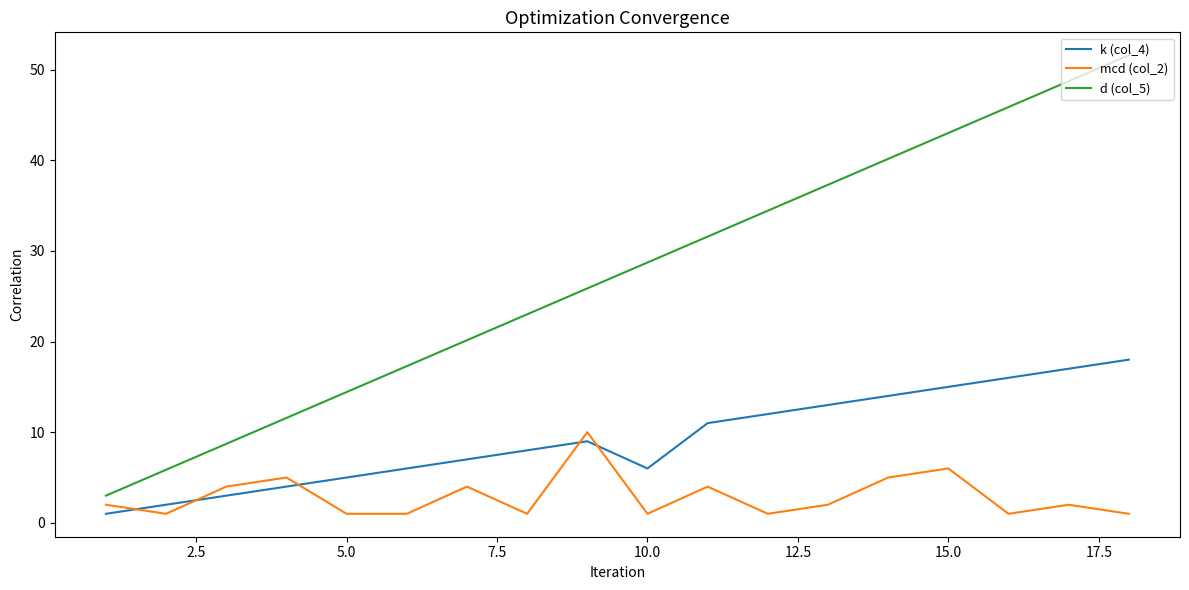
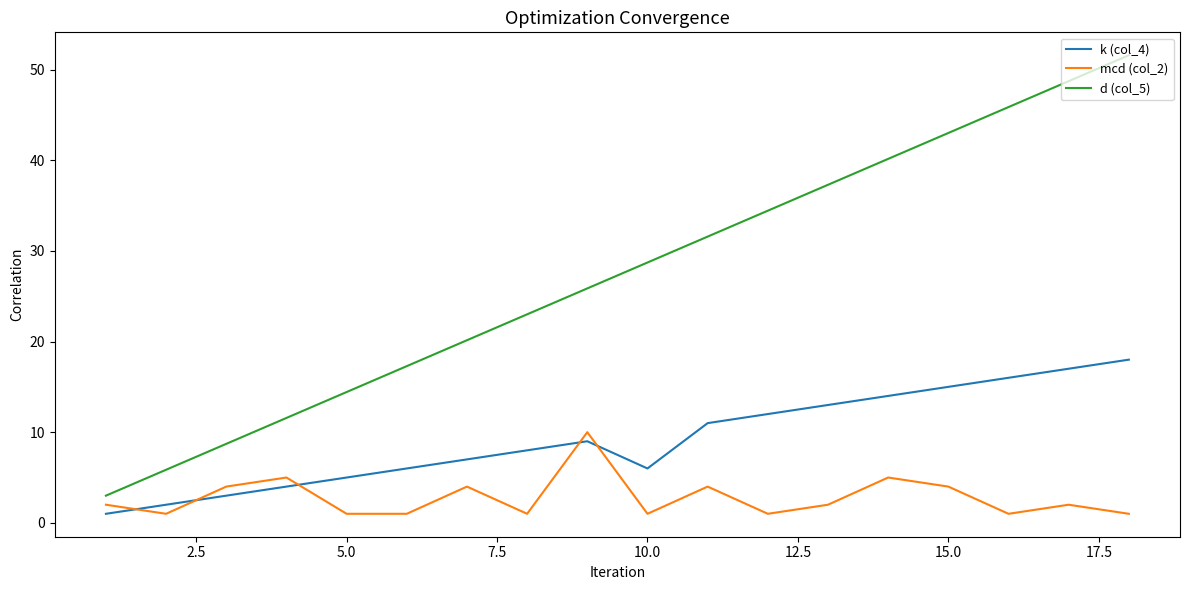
mcd (col_2), 15.0: 6 -> 4
